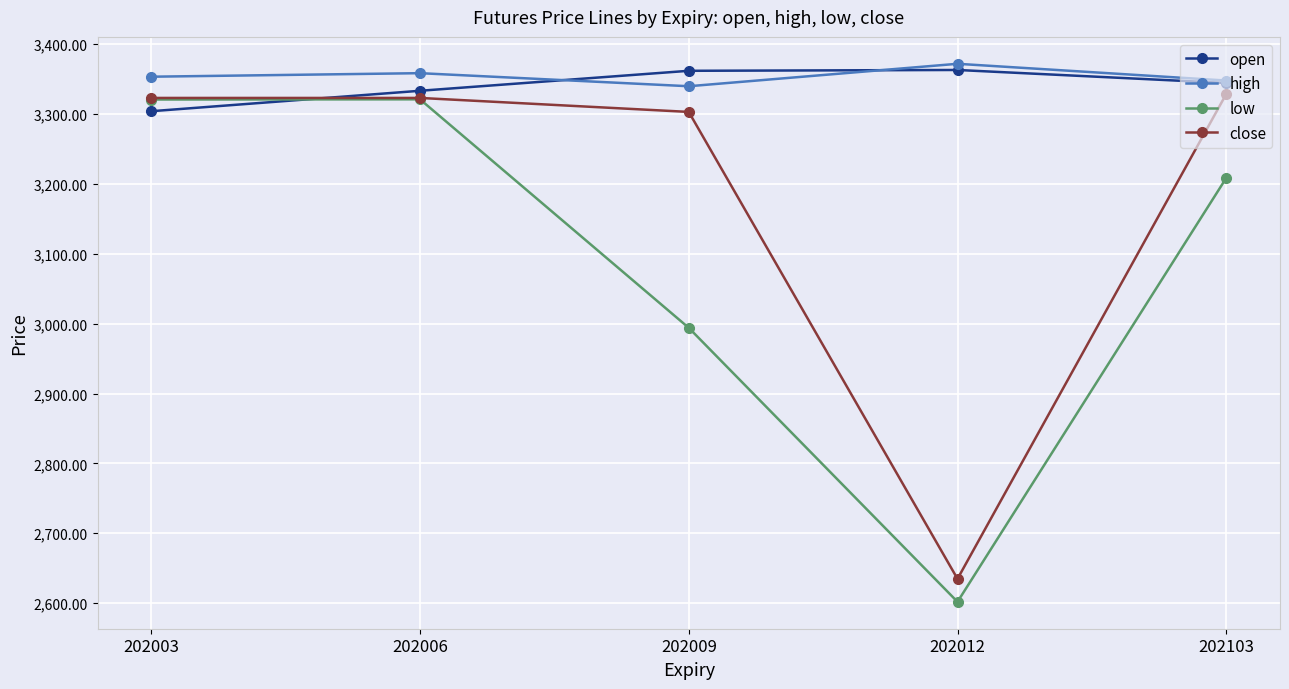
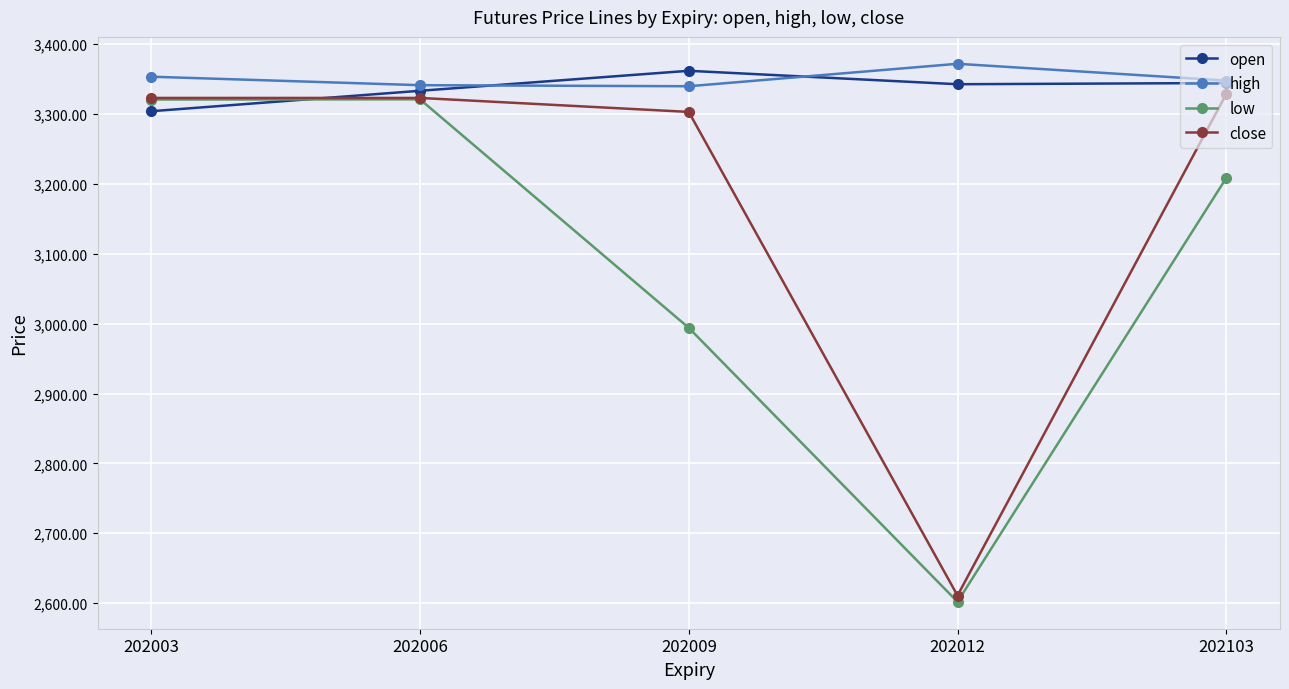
high, 202006: 3,360 -> 3,340
open, 202012: 3,360 -> 3,340
close, 202012: 2,630 -> 2,610
